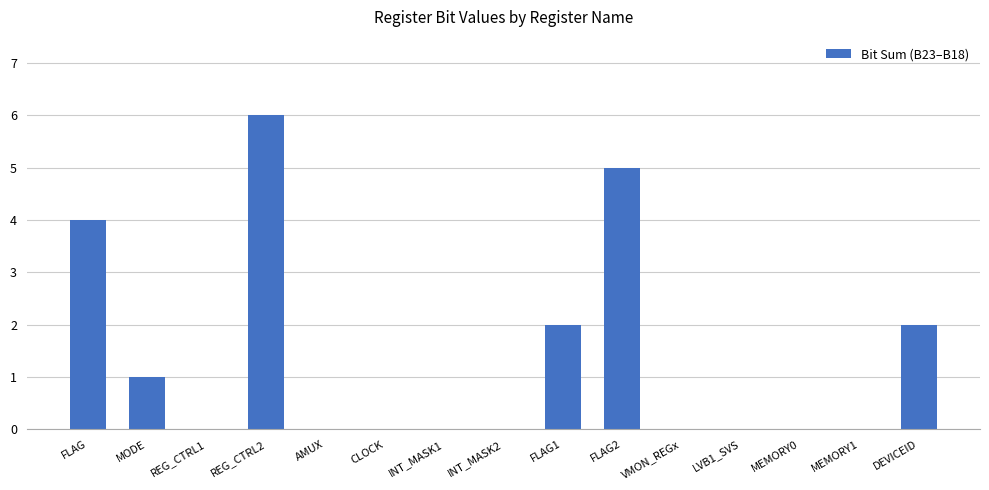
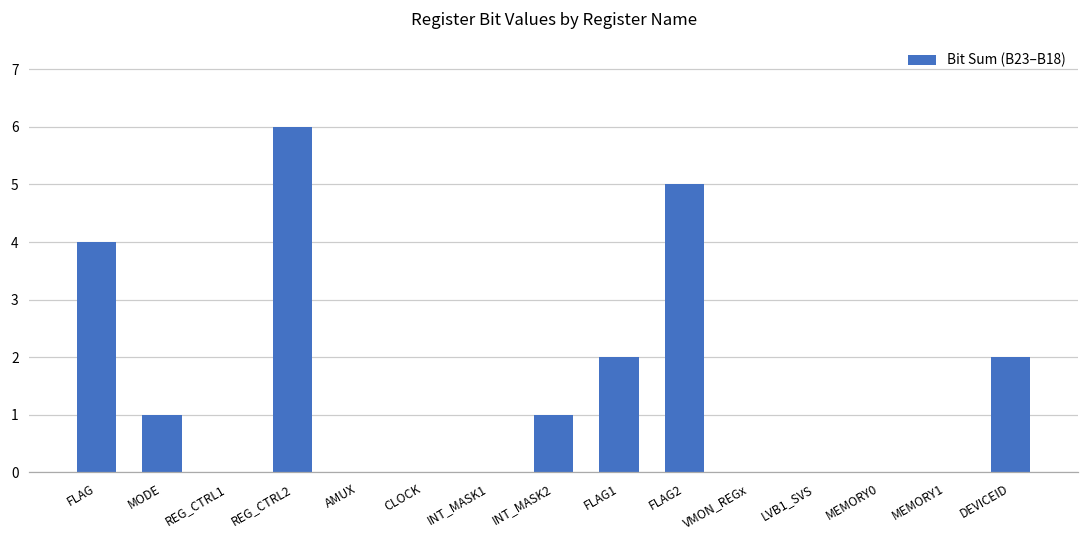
INT_MASK2: 0 -> 1
